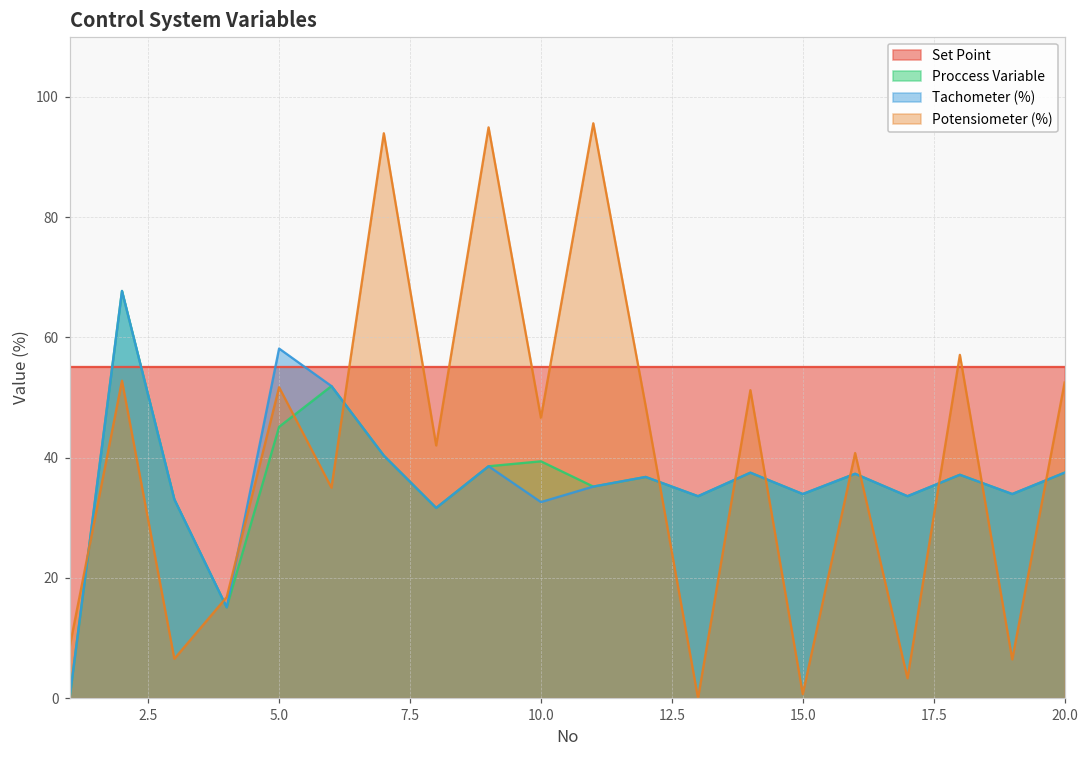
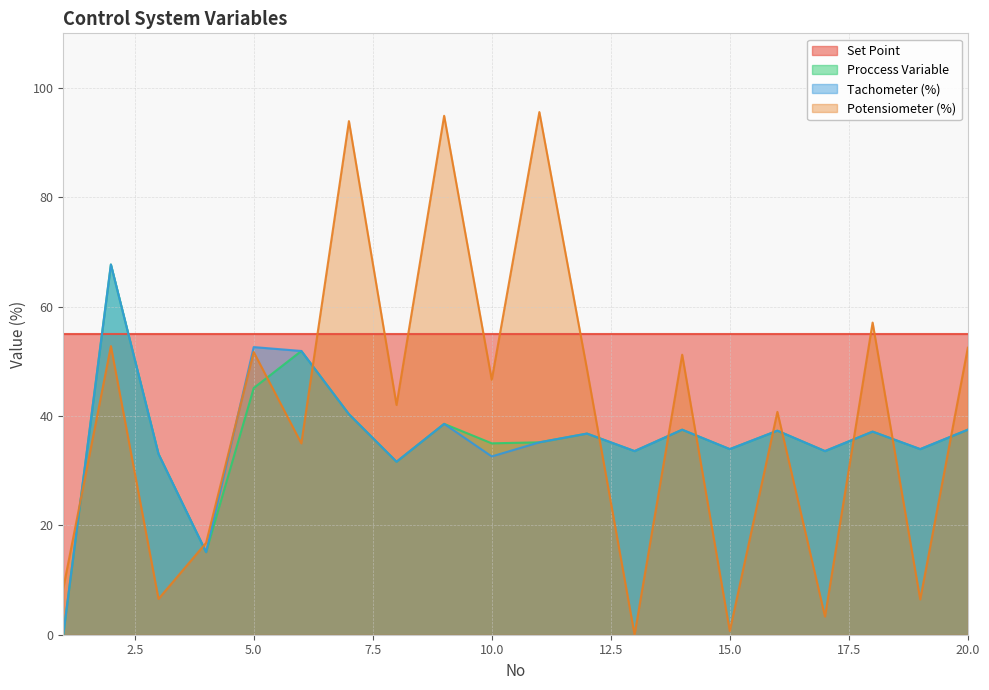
Tachometer (%), 5.0: 58 -> 53
Proccess Variable, 10.0: 39 -> 35
